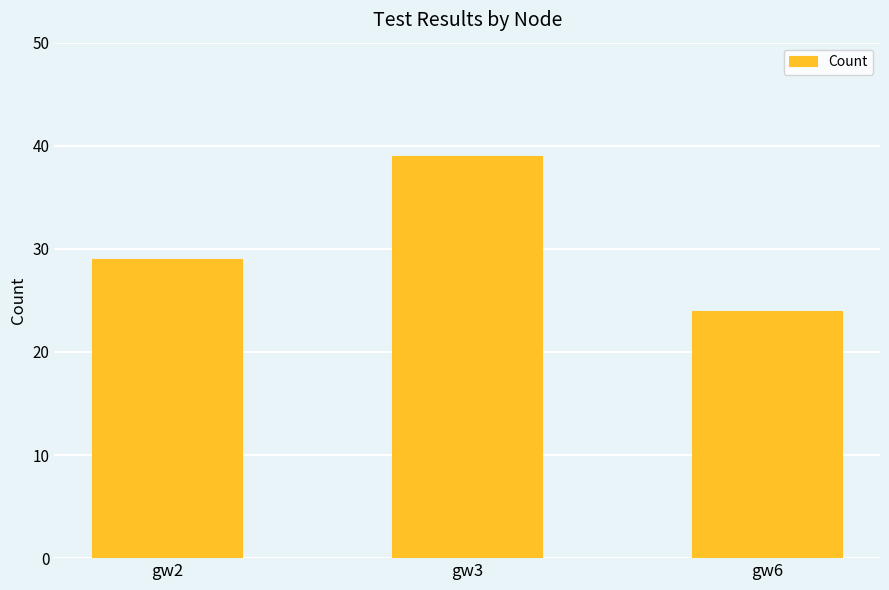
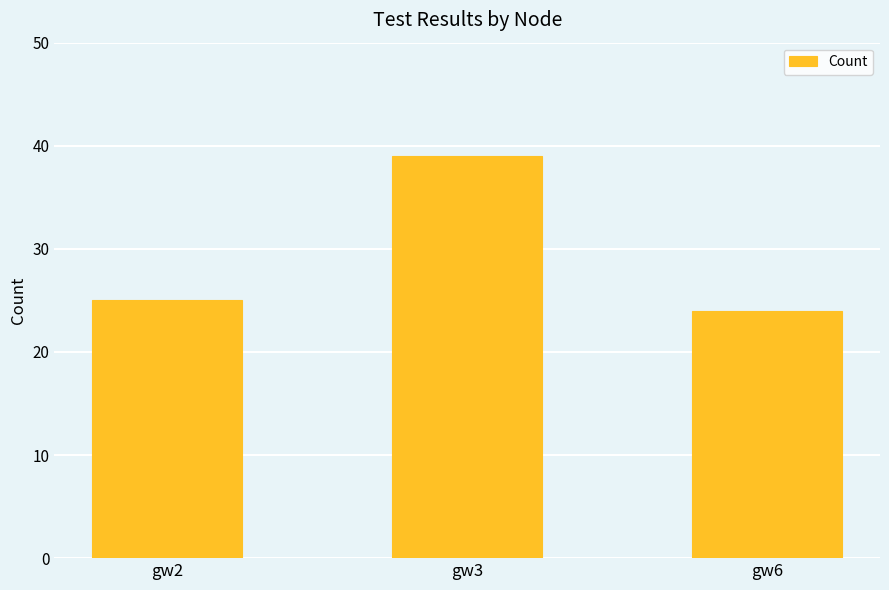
gw2: 29 -> 25
